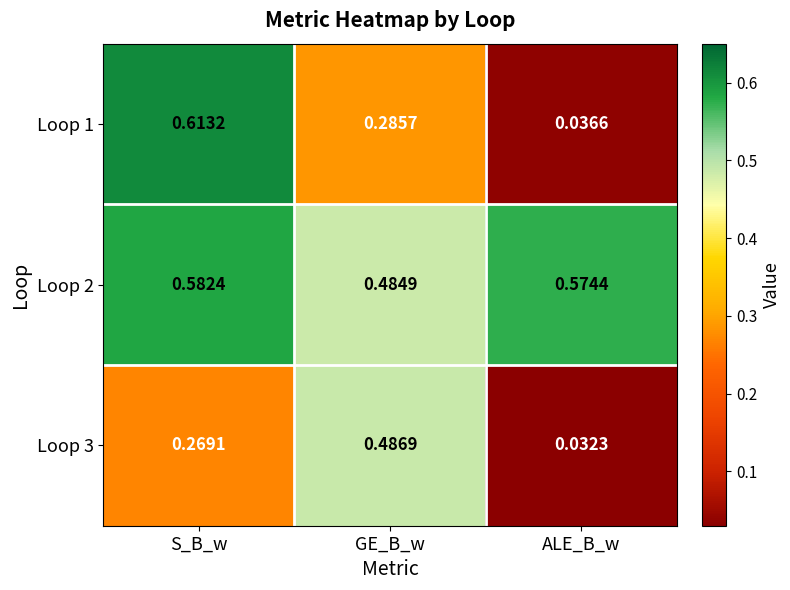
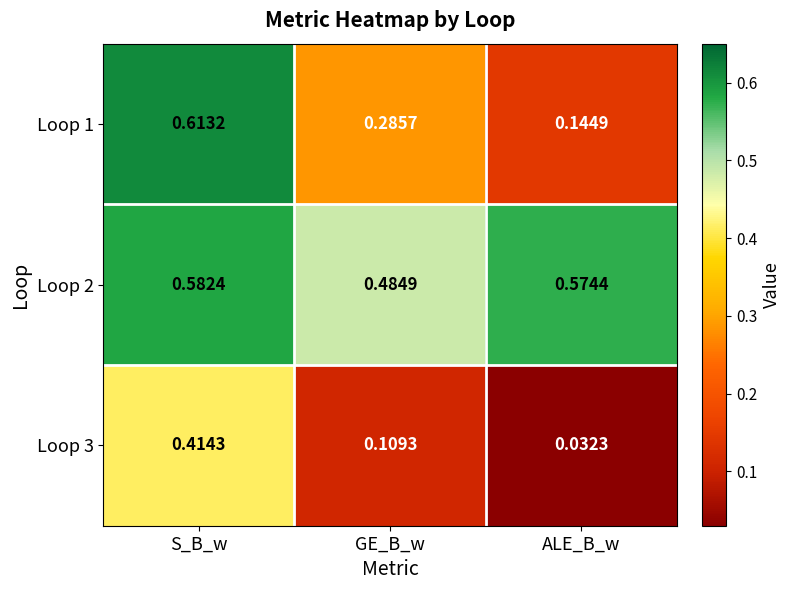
Loop 1, ALE_B_w: 0.0366 -> 0.1449
Loop 3, S_B_w: 0.2691 -> 0.4143
Loop 3, GE_B_w: 0.4869 -> 0.1093
